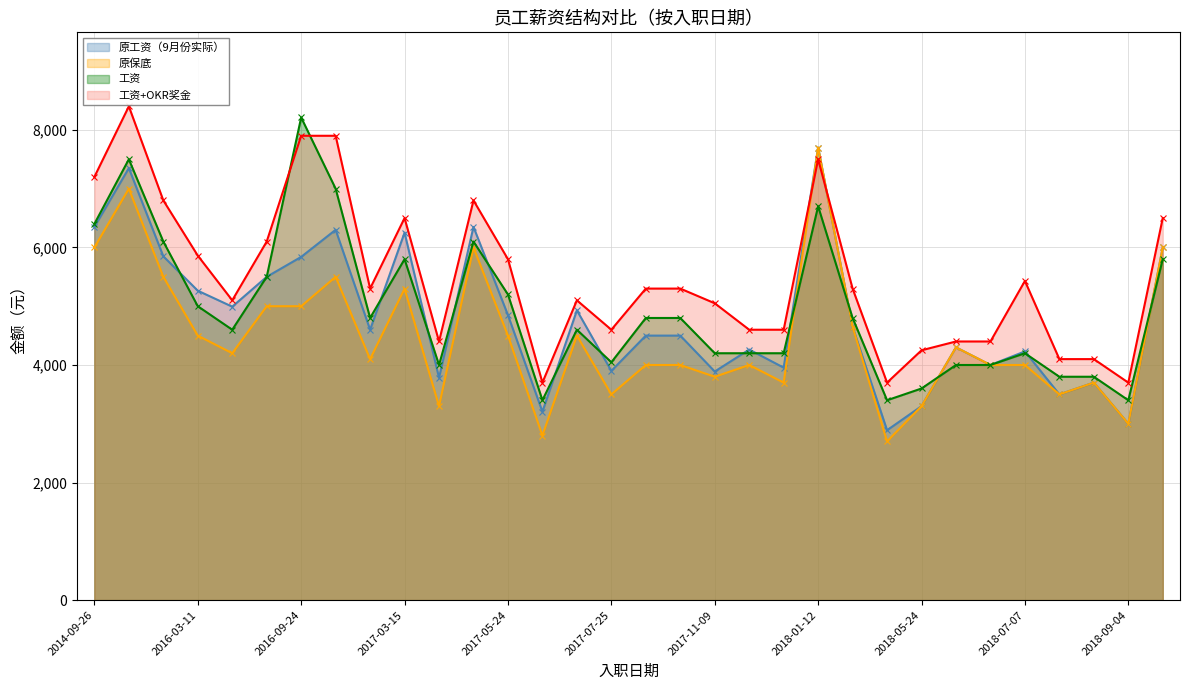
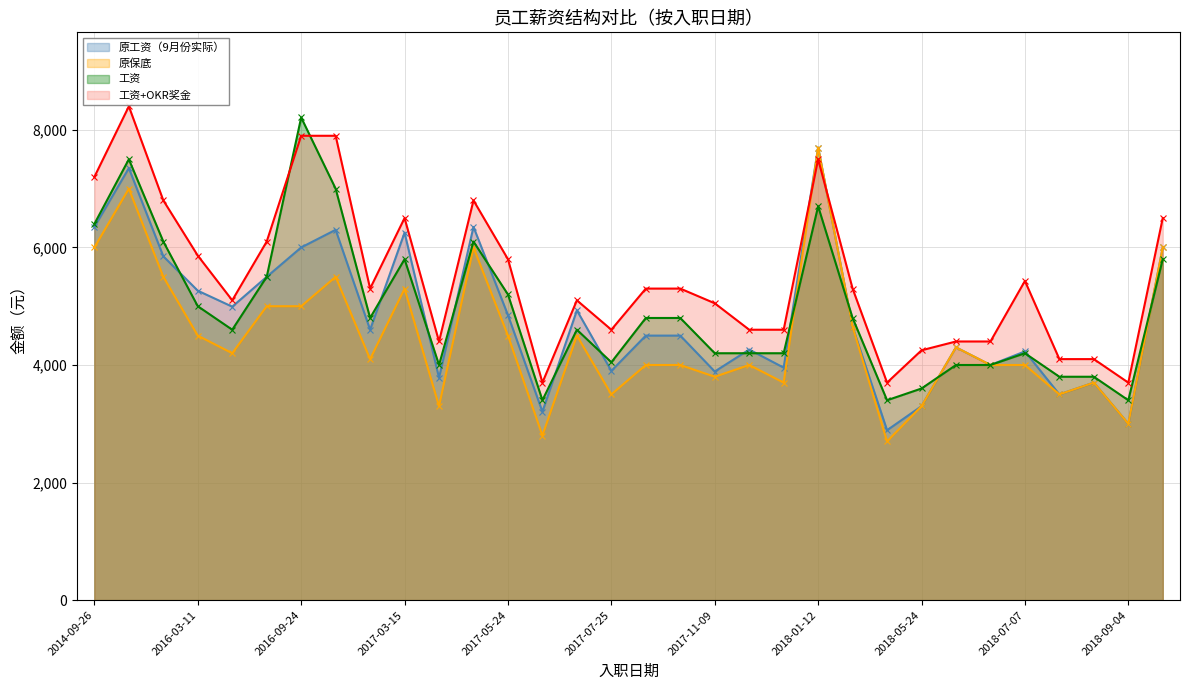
原工资（9月份实际）, 2016-09-24: 5,800 -> 6,000
